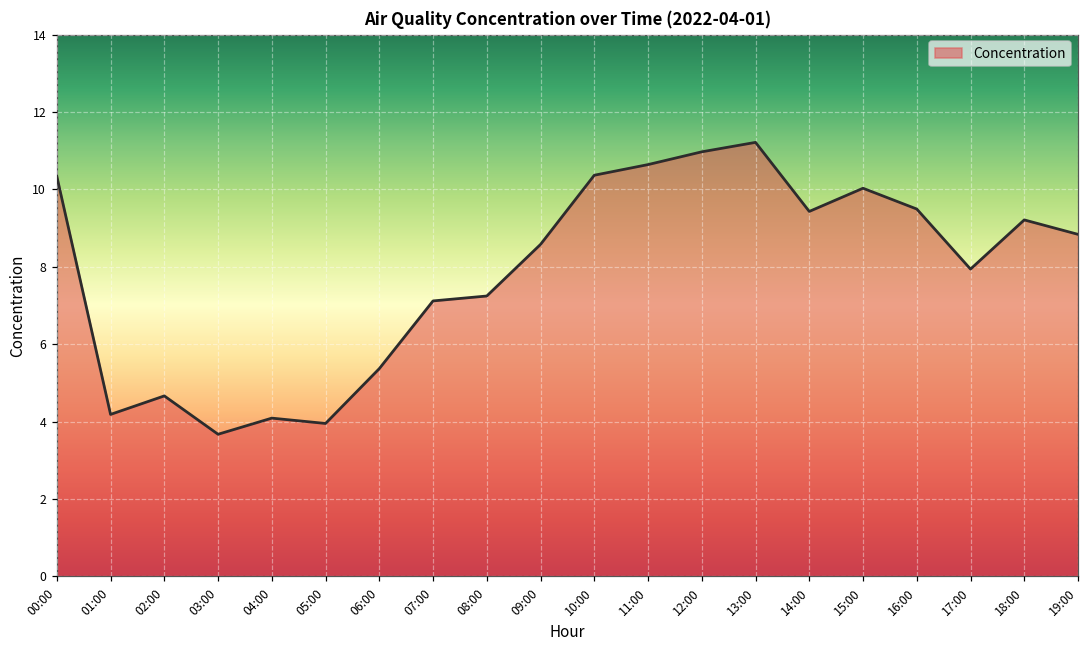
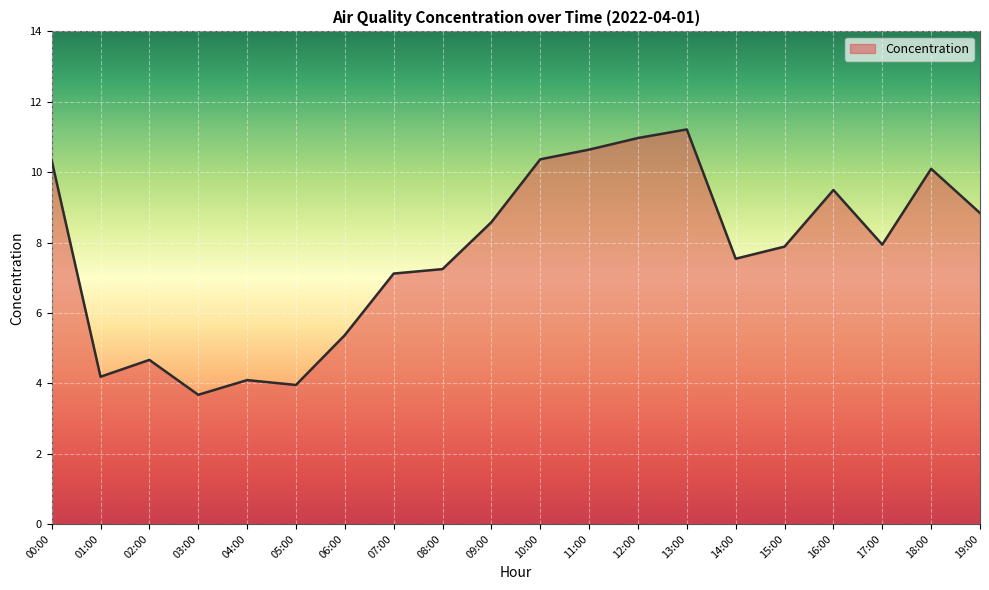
14:00: 9.4 -> 7.5
15:00: 10.0 -> 7.9
18:00: 9.2 -> 10.1
